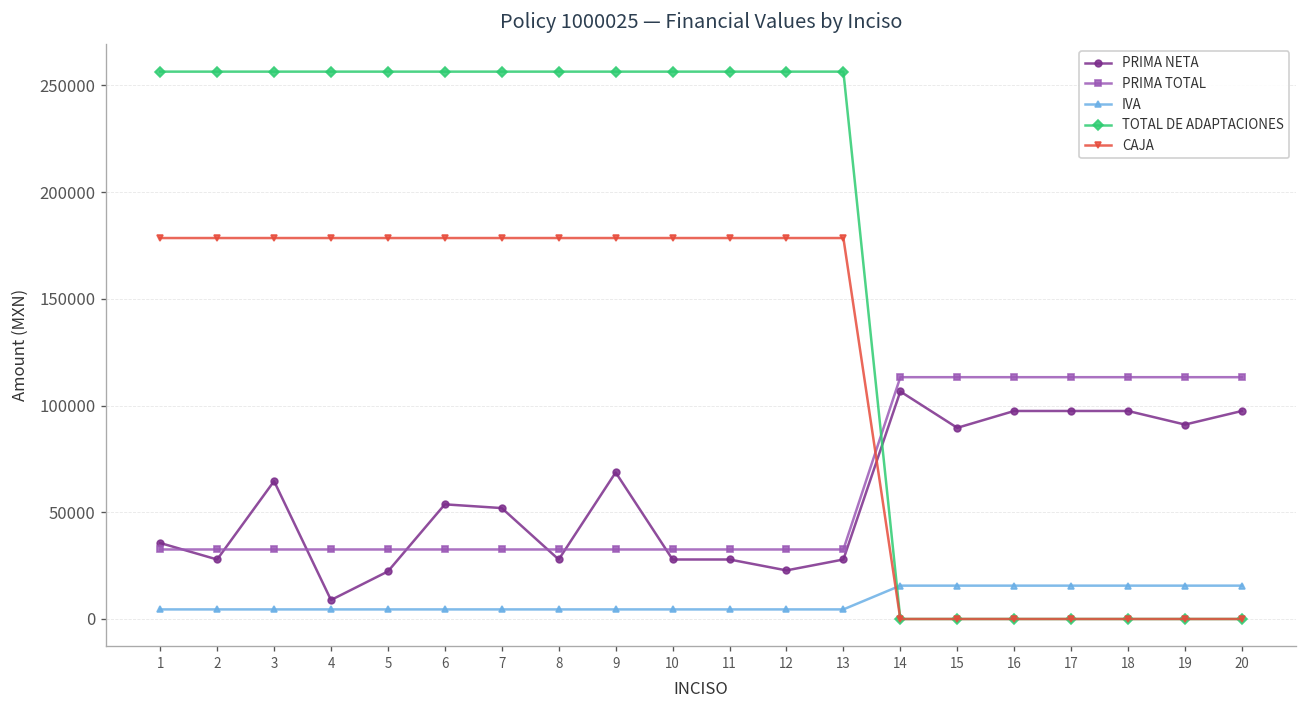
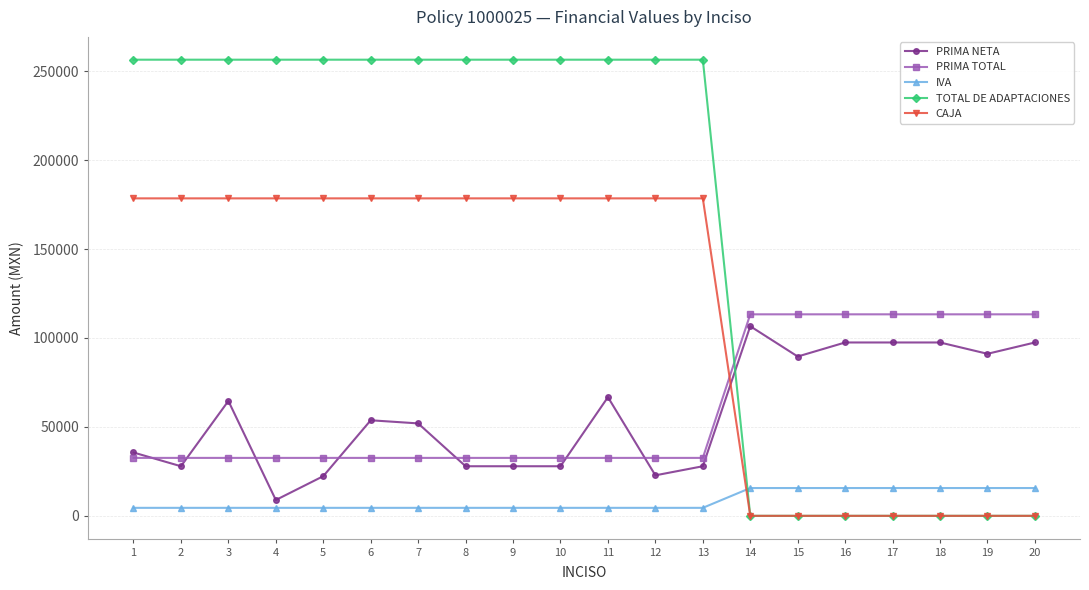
PRIMA NETA, 9: 69000 -> 28000
PRIMA NETA, 11: 28000 -> 67000
